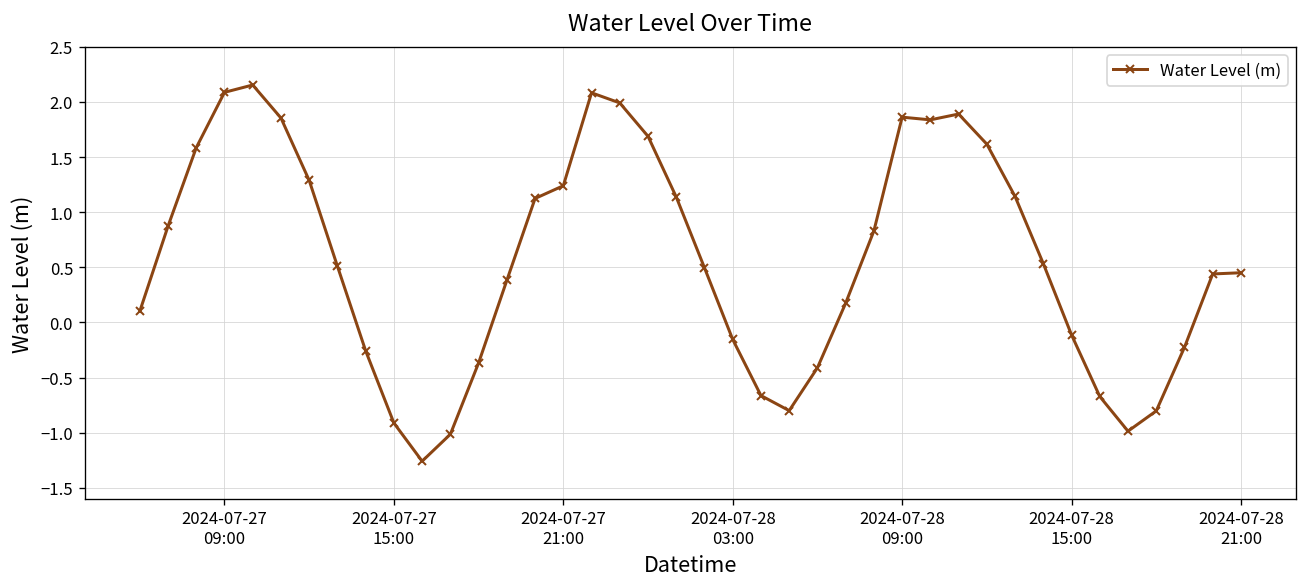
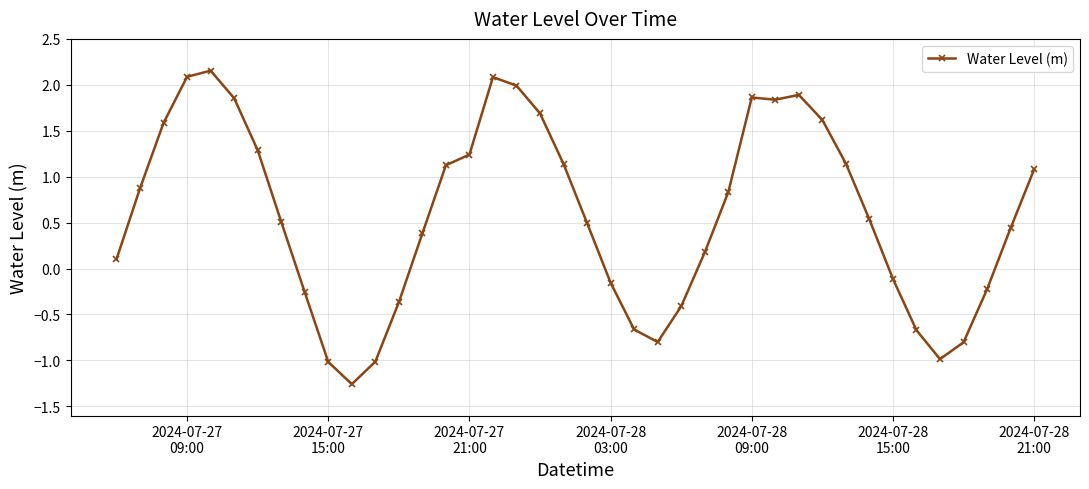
2024-07-27 15:00: -0.9 -> -1.0
2024-07-28 21:00: 0.5 -> 1.1
